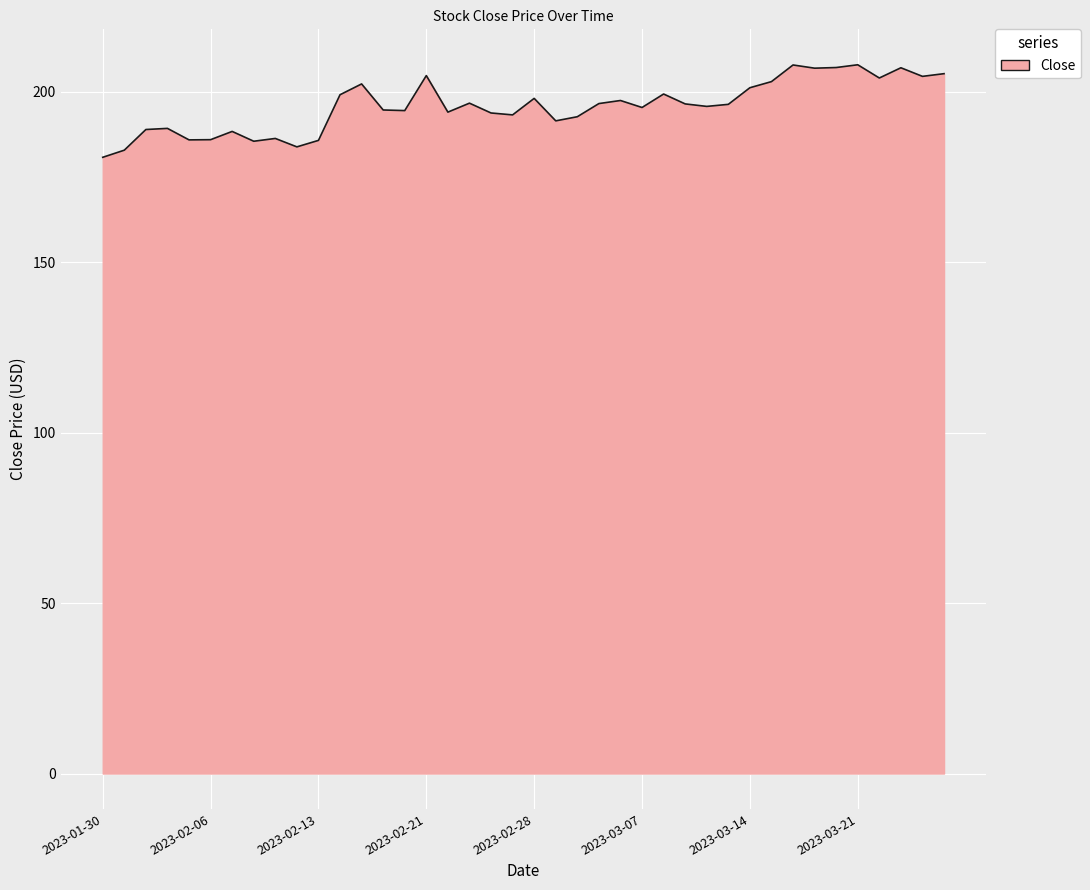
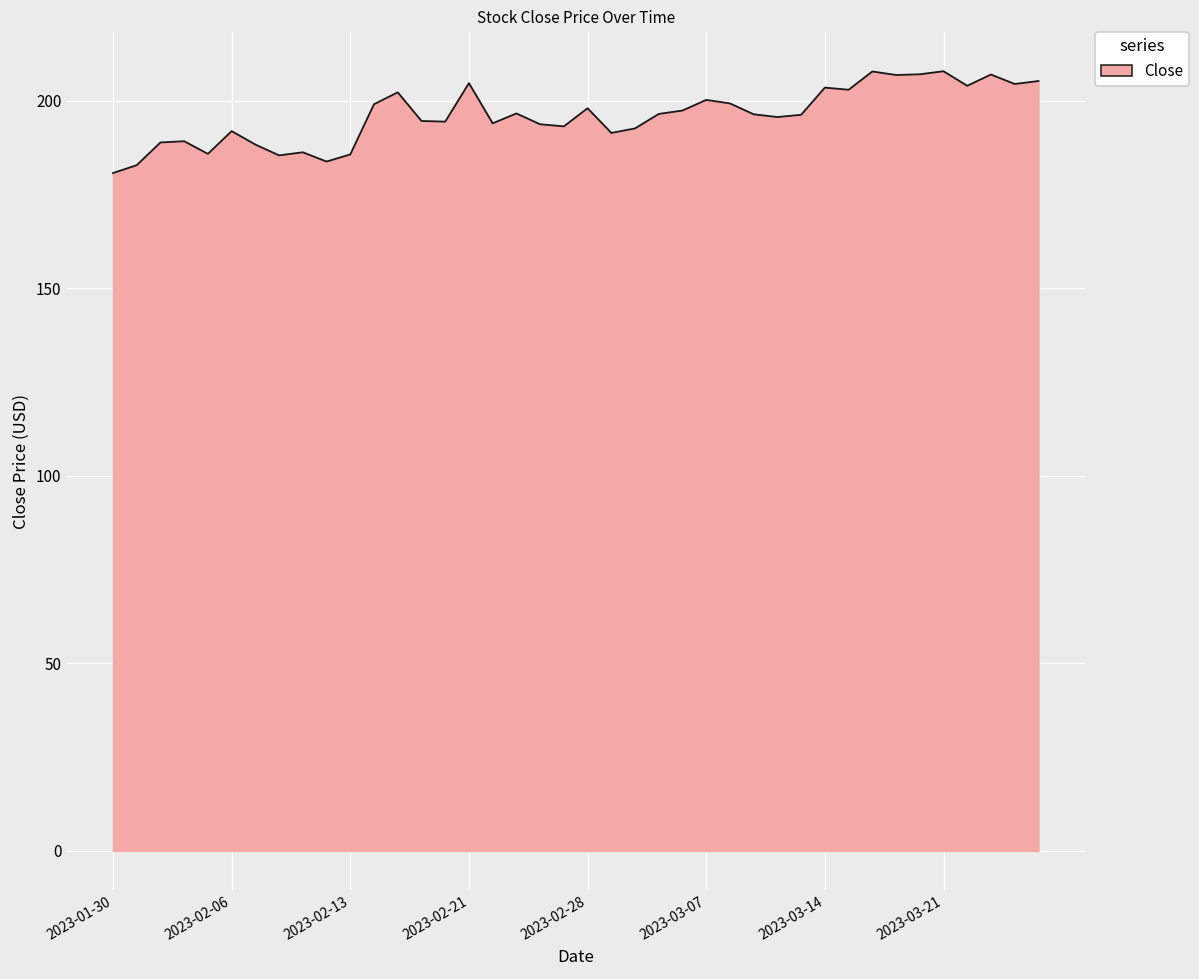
2023-02-06: 186 -> 192
2023-03-07: 195 -> 200
2023-03-14: 201 -> 204
